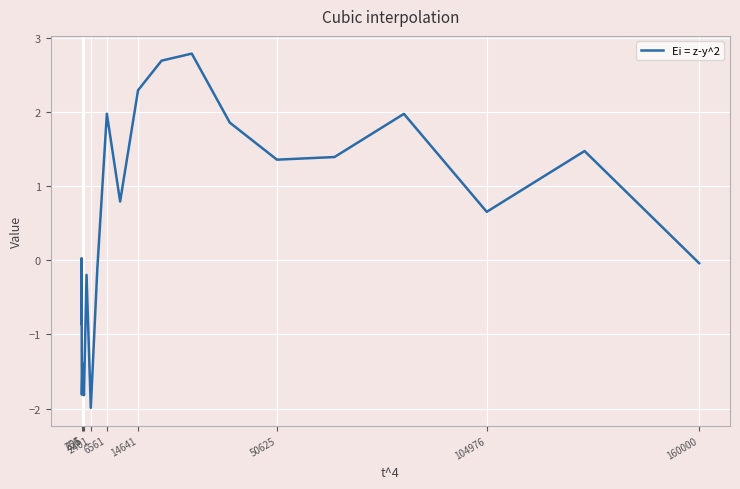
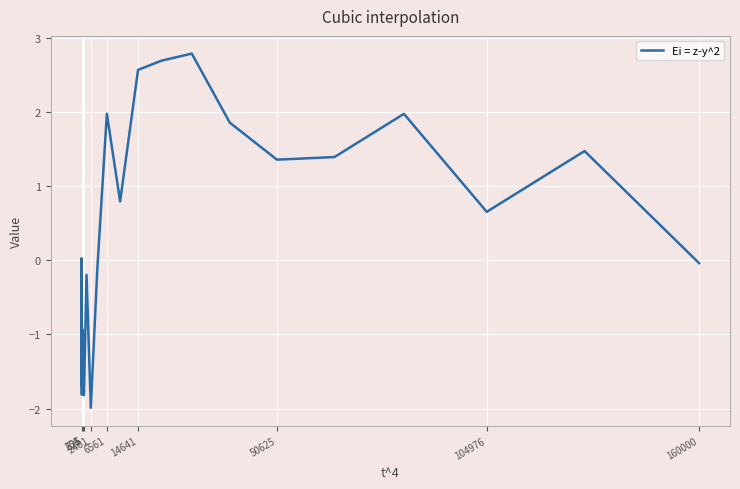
1: -0.9 -> -1.7
256: -1.4 -> -0.9
14641: 2.3 -> 2.6
